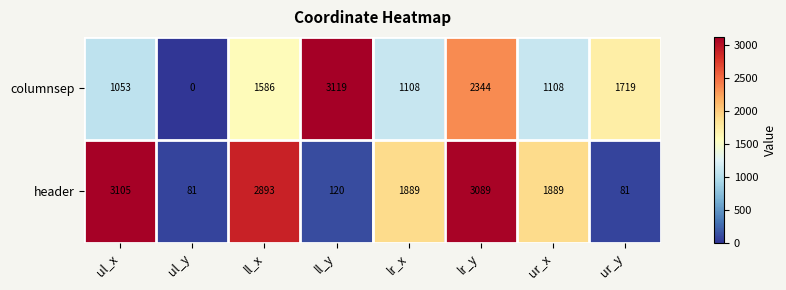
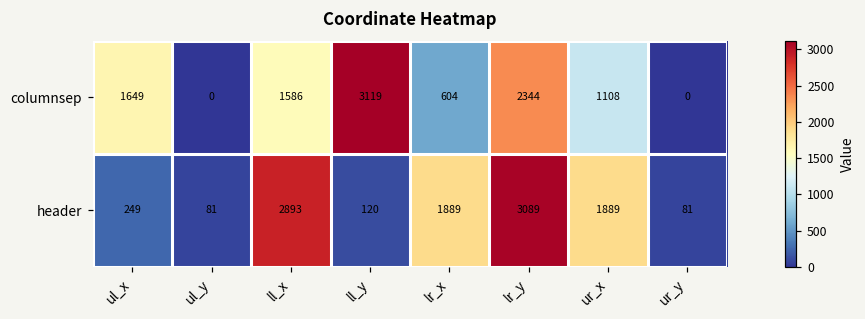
columnsep, ul_x: 1053 -> 1649
columnsep, lr_x: 1108 -> 604
columnsep, ur_y: 1719 -> 0
header, ul_x: 3105 -> 249
